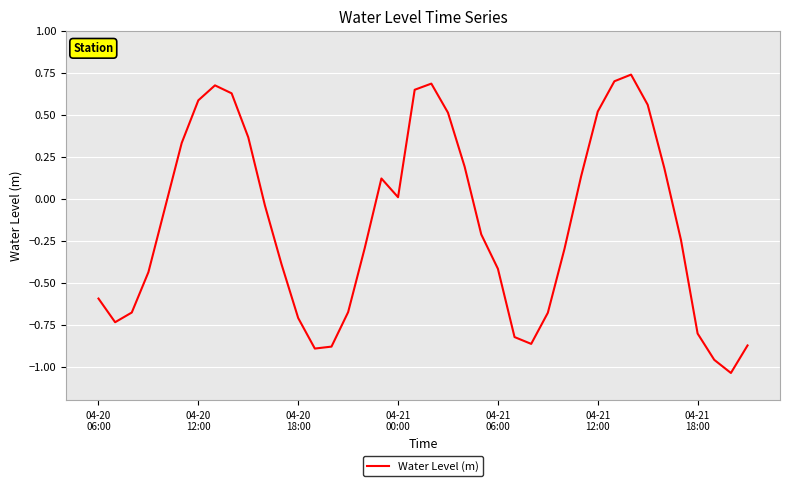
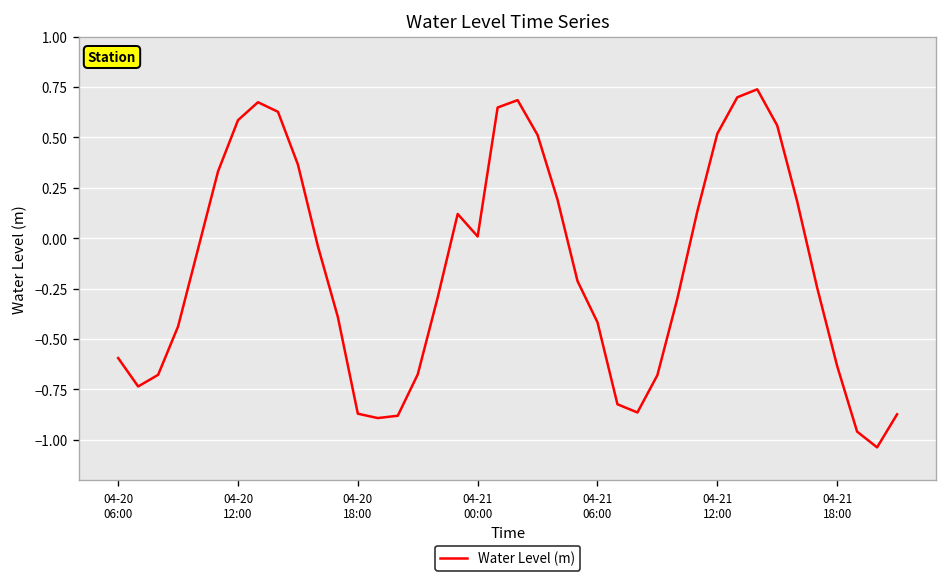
04-20 18:00: -0.71 -> -0.87
04-21 18:00: -0.80 -> -0.63
